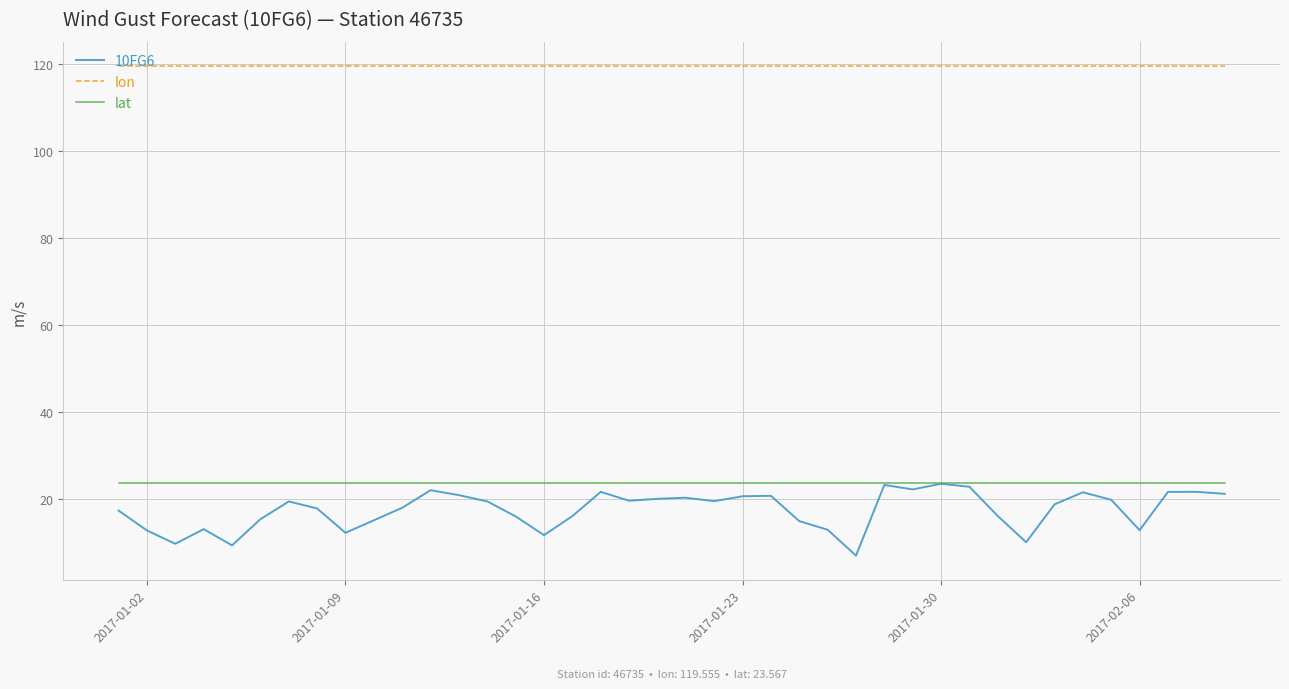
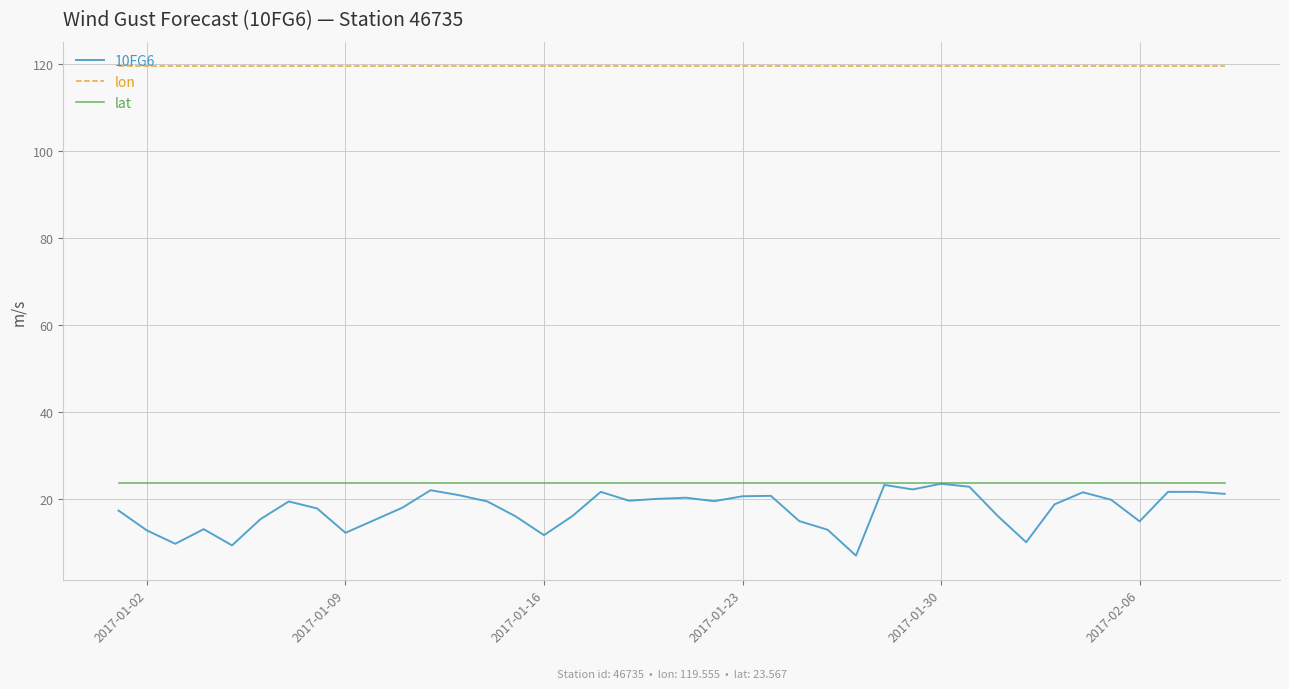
10FG6, 2017-02-06: 13 -> 15
